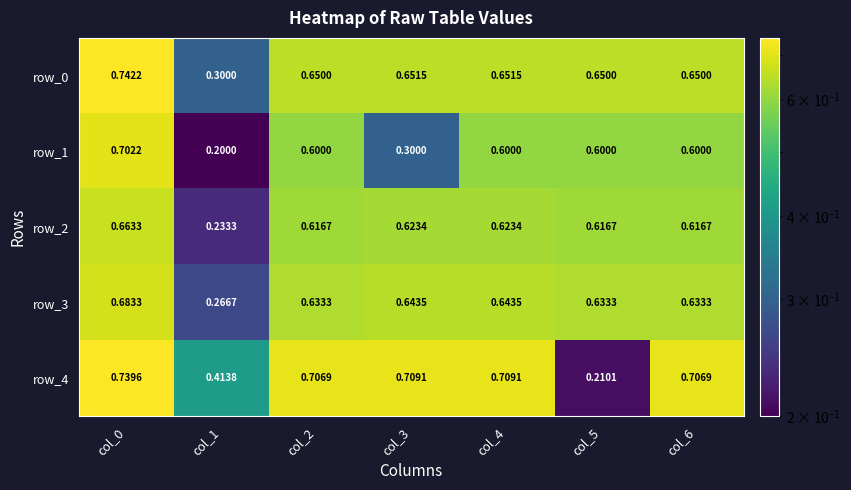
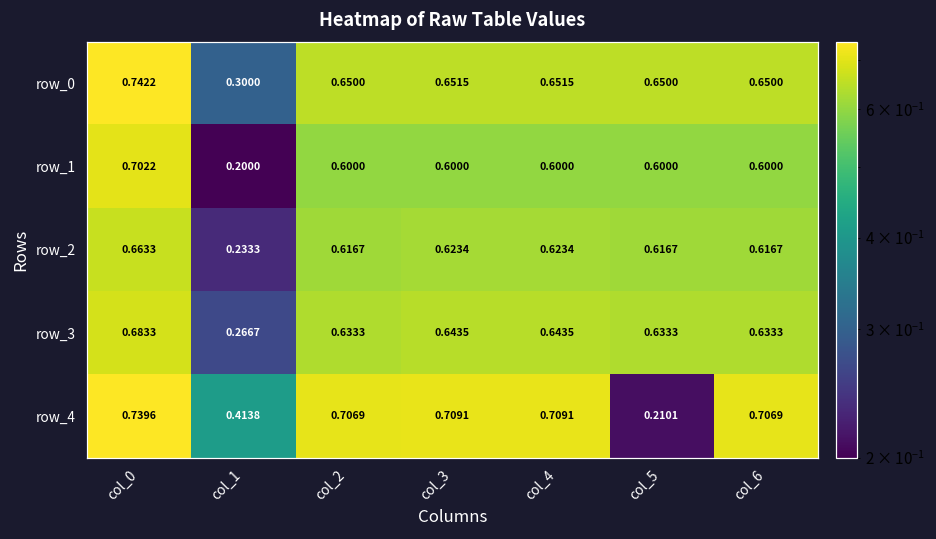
row_1, col_3: 0.3000 -> 0.6000
